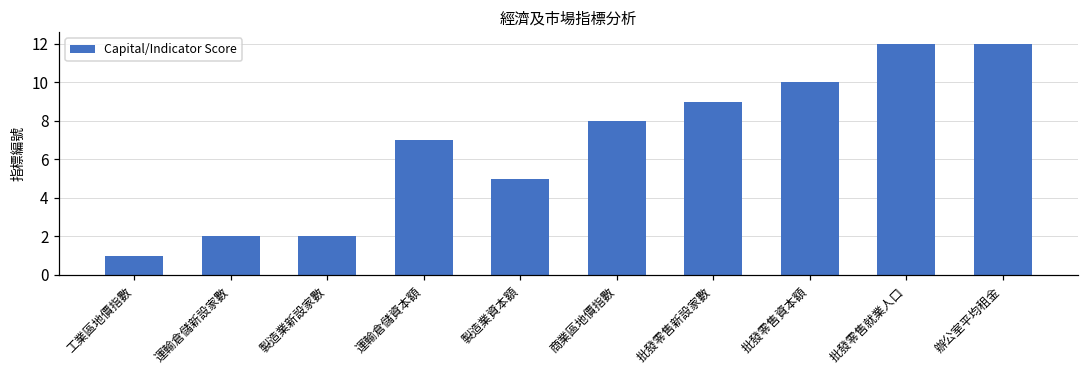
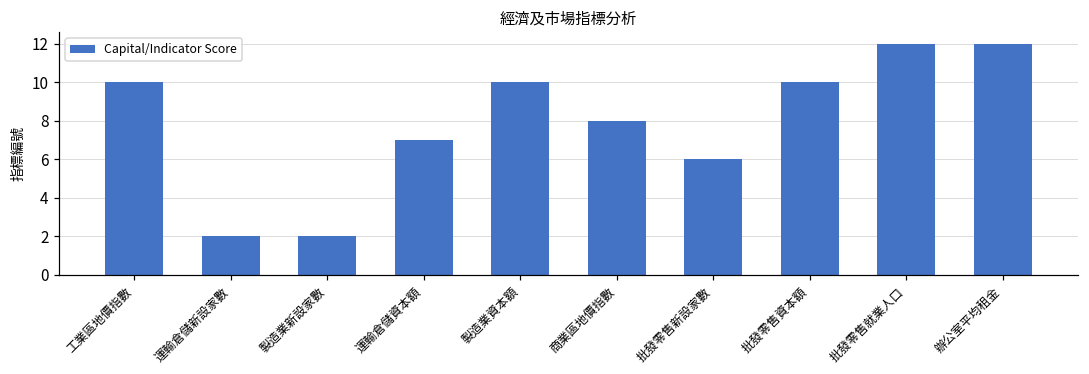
工業區地價指數: 1 -> 10
製造業資本額: 5 -> 10
批發零售新設家數: 9 -> 6
